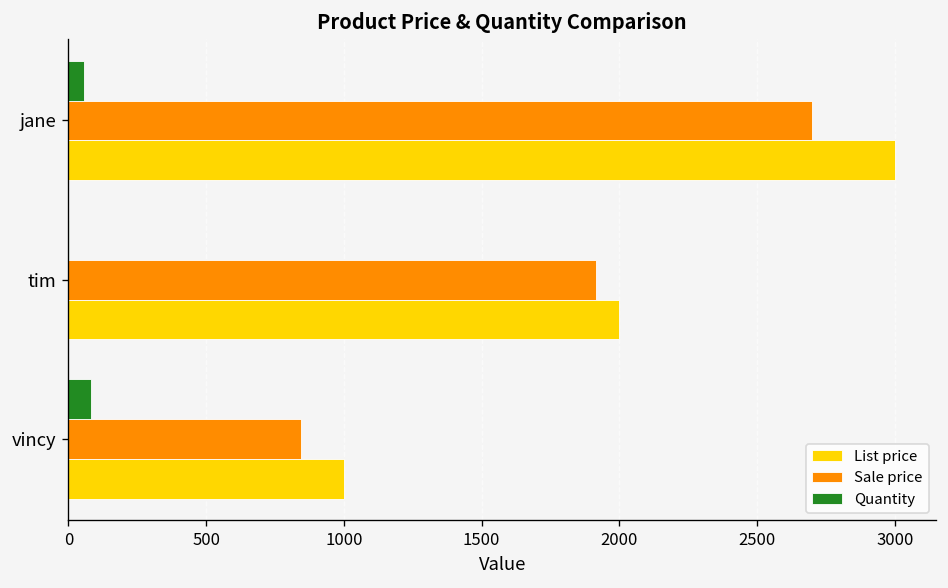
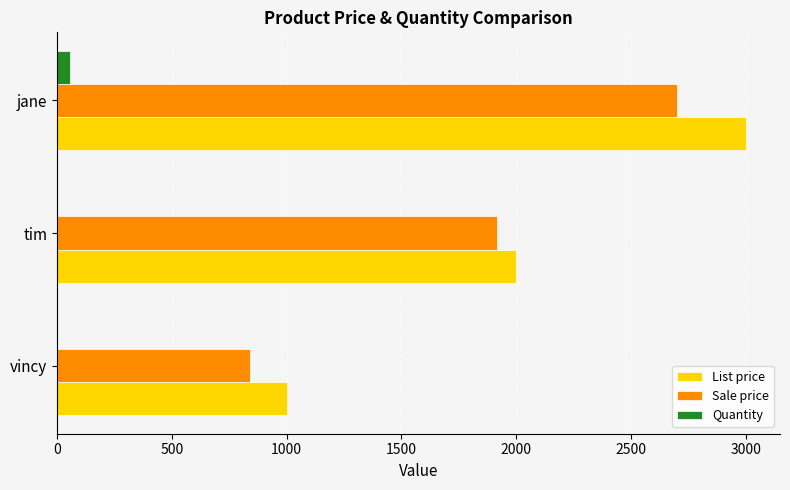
Quantity, vincy: 80 -> 0
